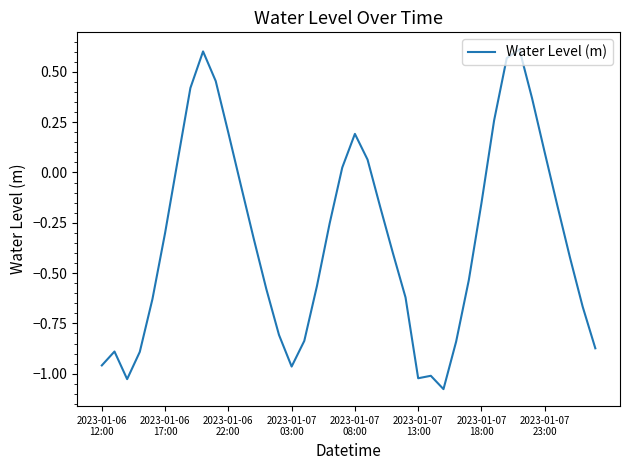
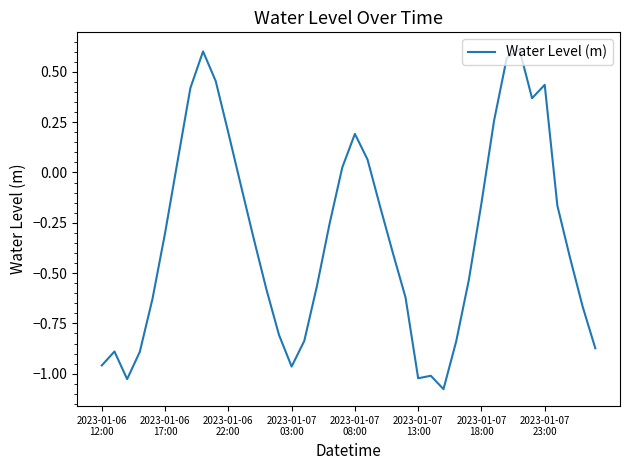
2023-01-07 23:00: 0.10 -> 0.44
